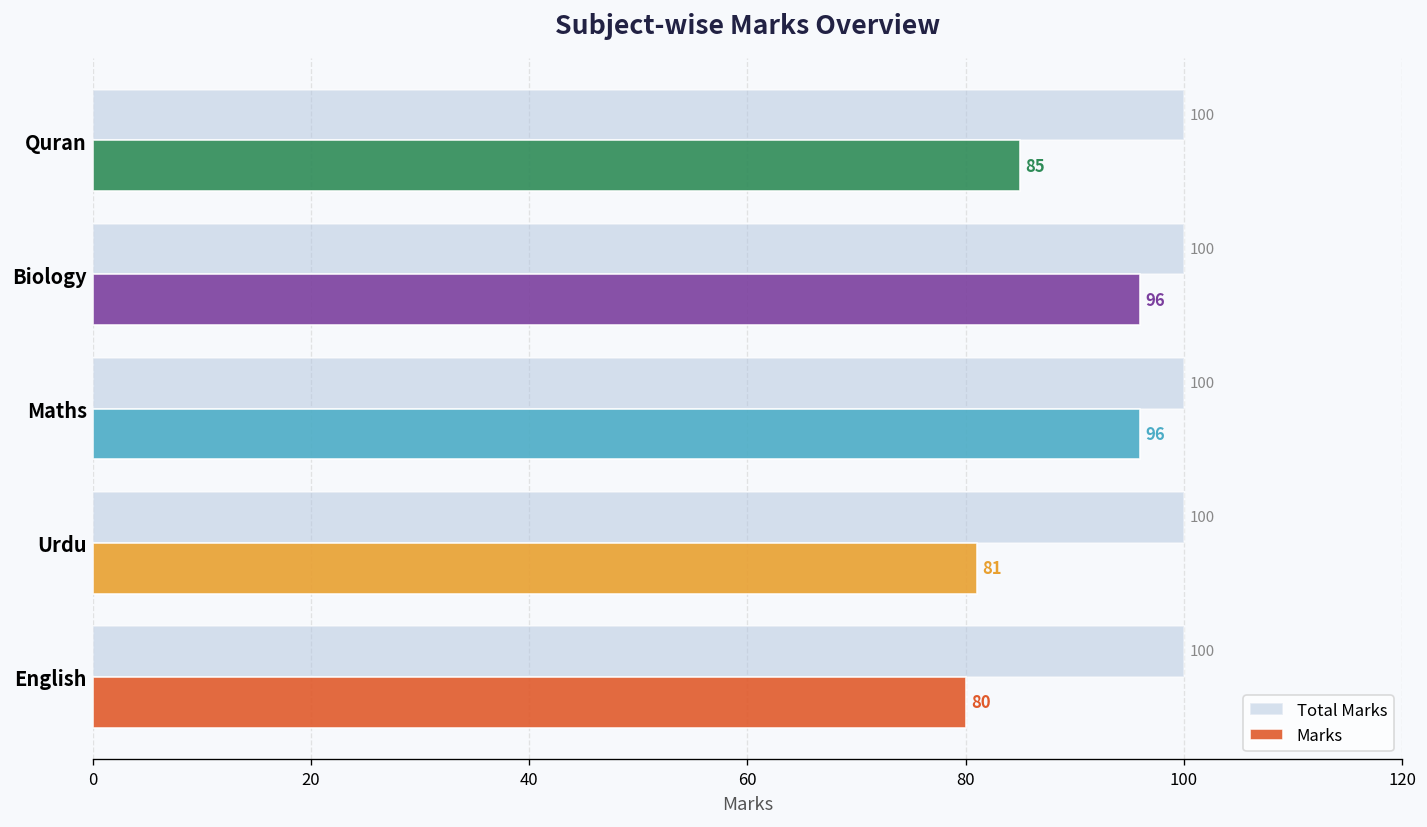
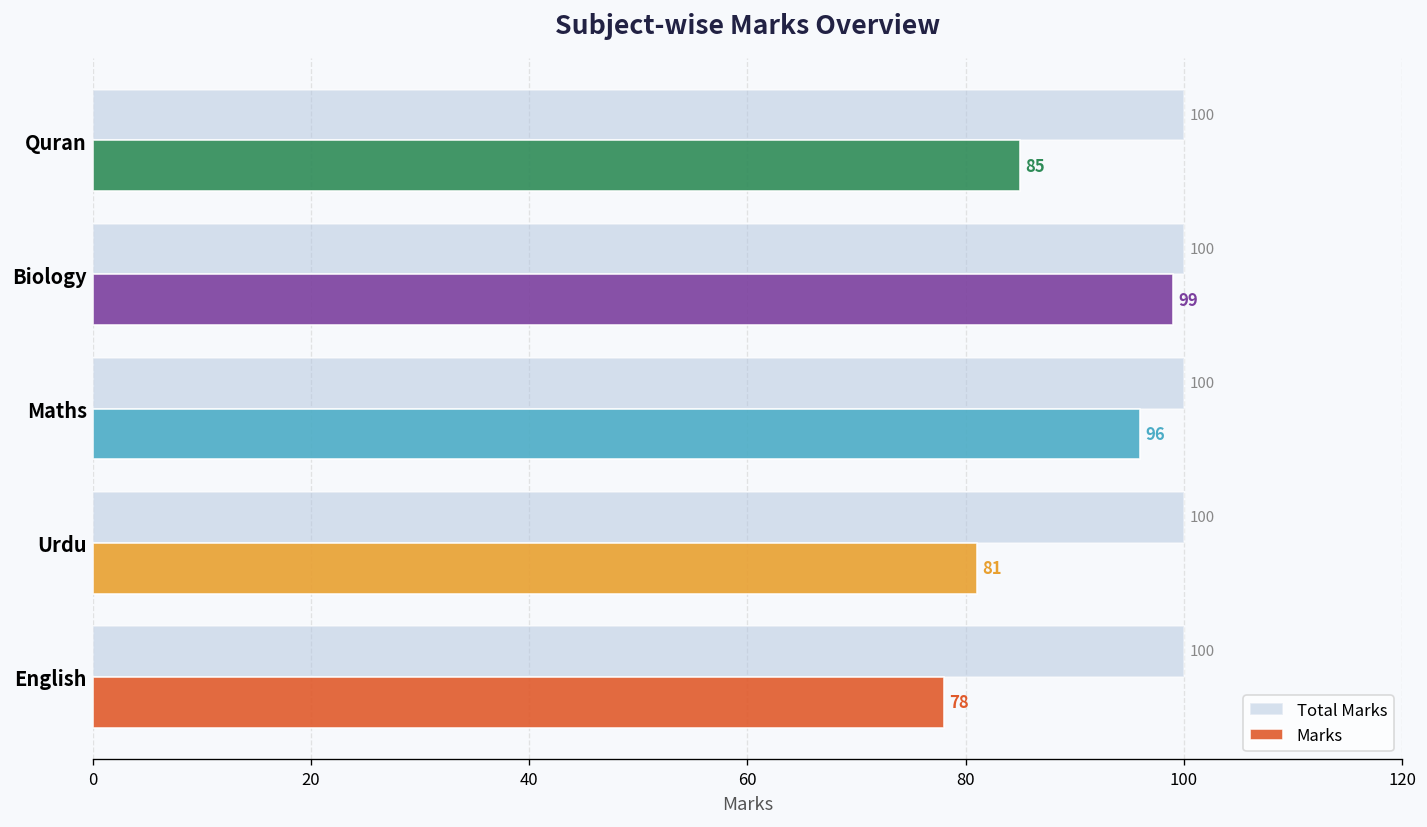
Marks, Biology: 96 -> 99
Marks, English: 80 -> 78
